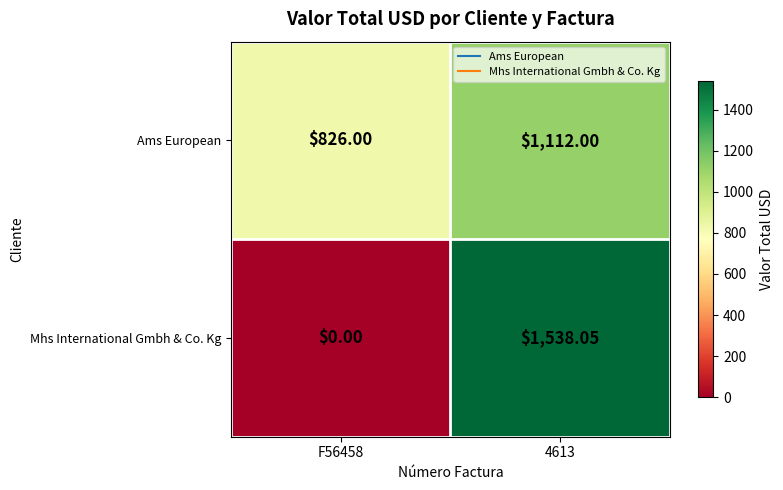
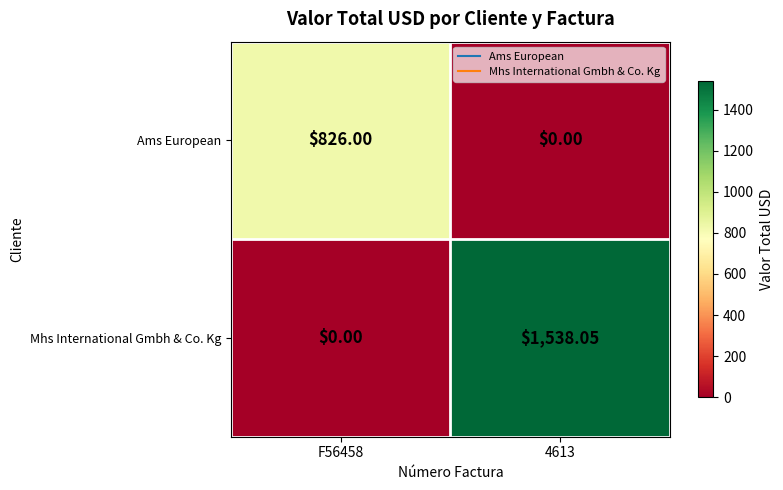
Ams European, 4613: $1,112.00 -> $0.00
